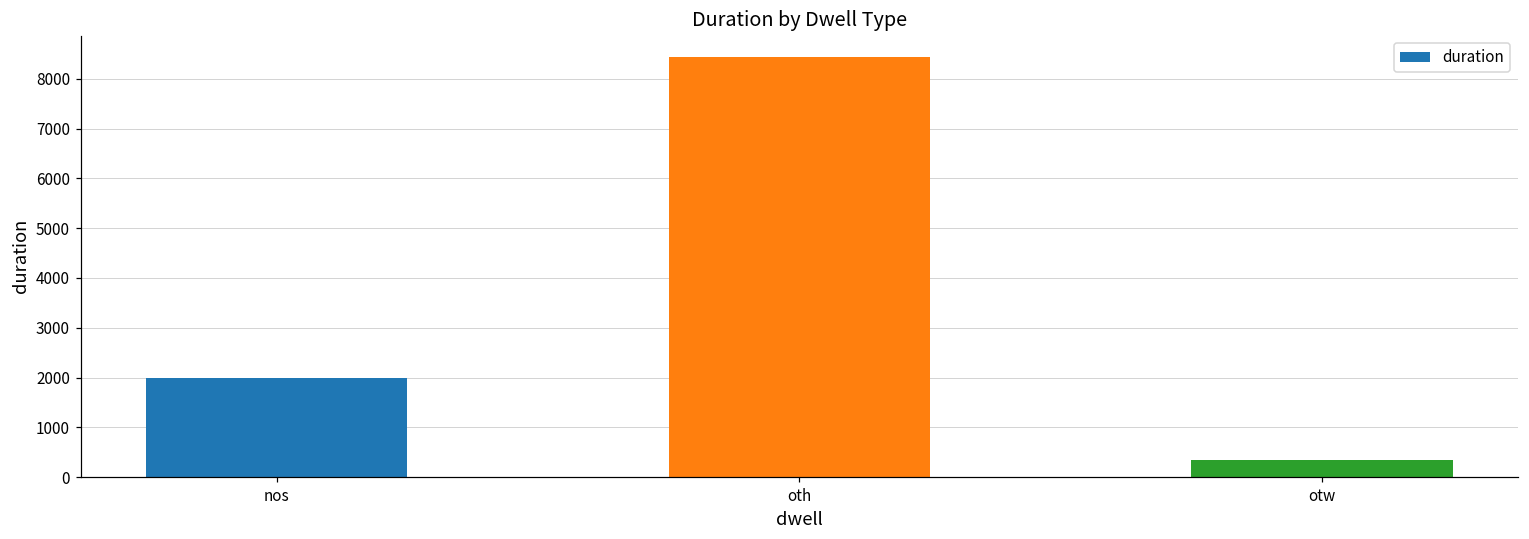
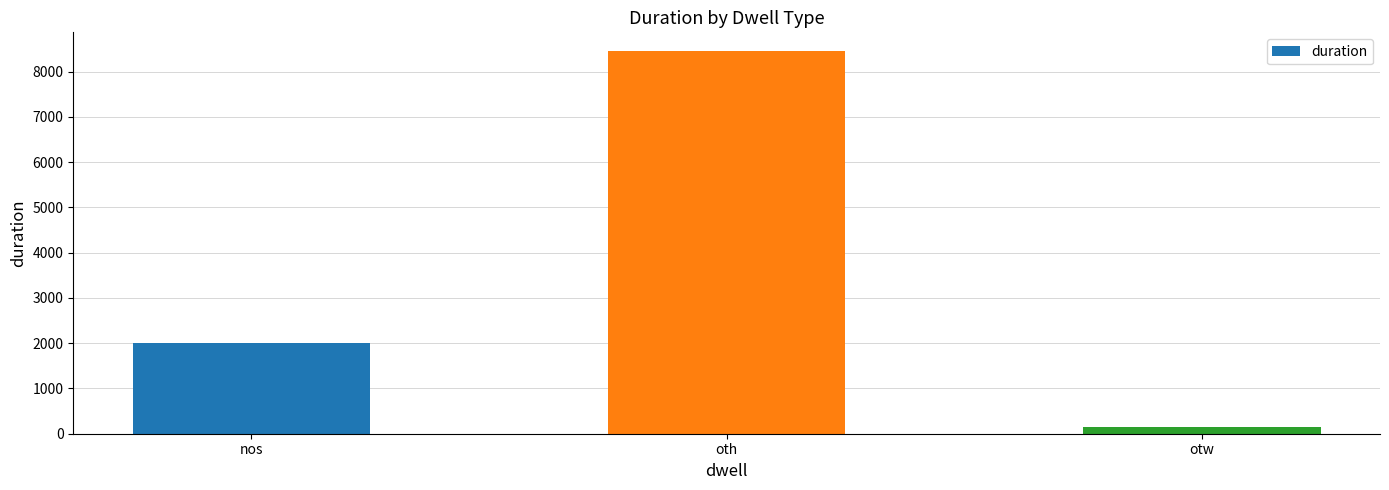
otw: 400 -> 200
